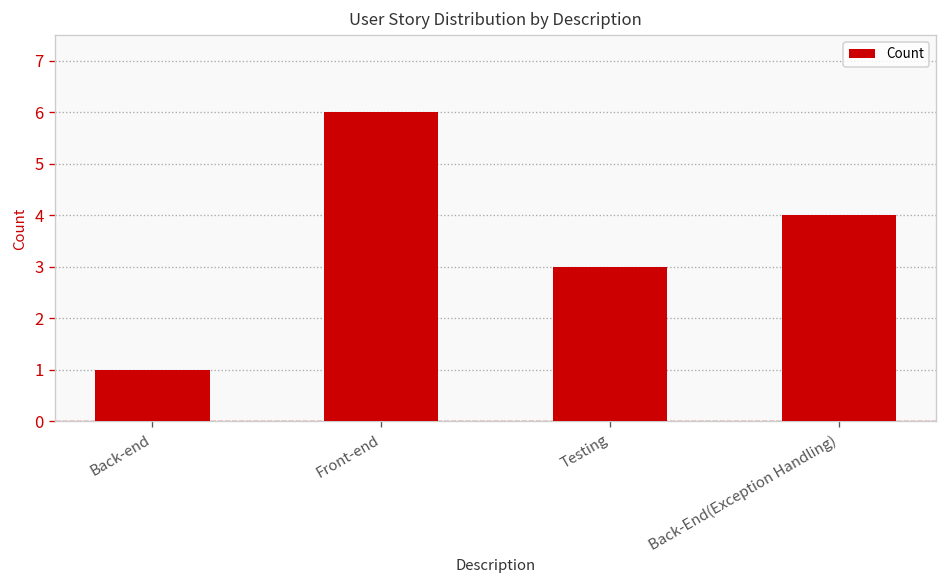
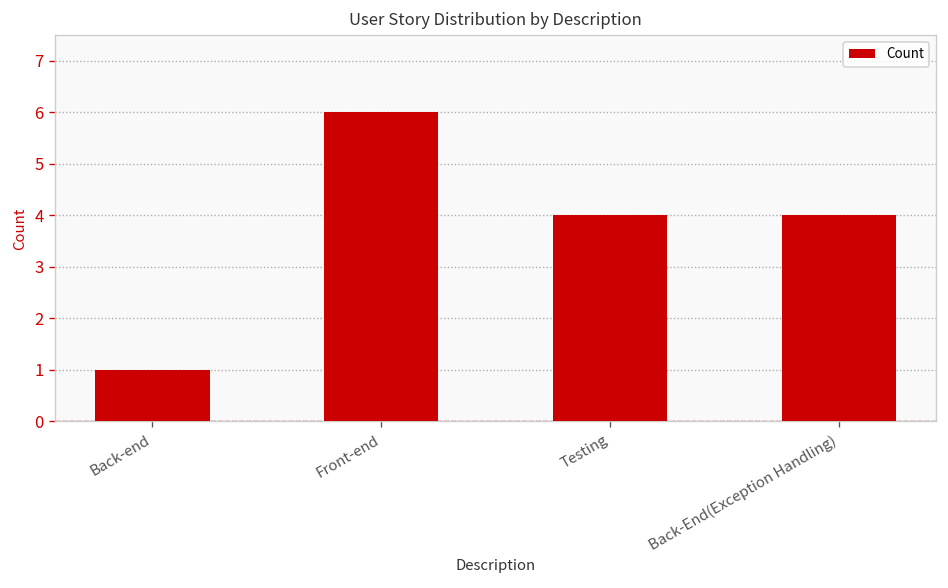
Testing: 3 -> 4
